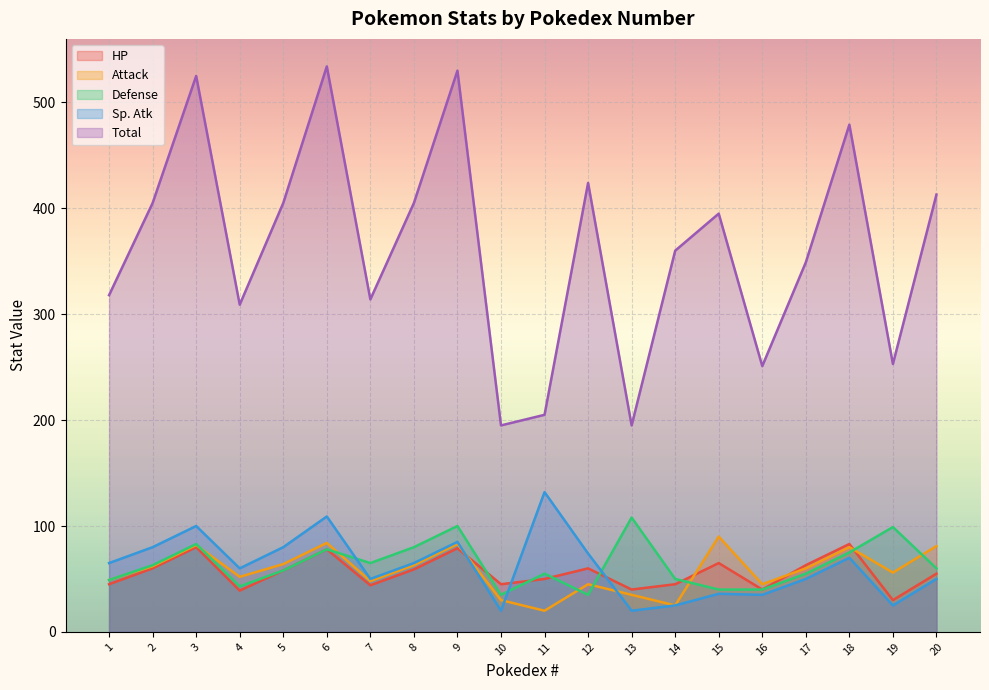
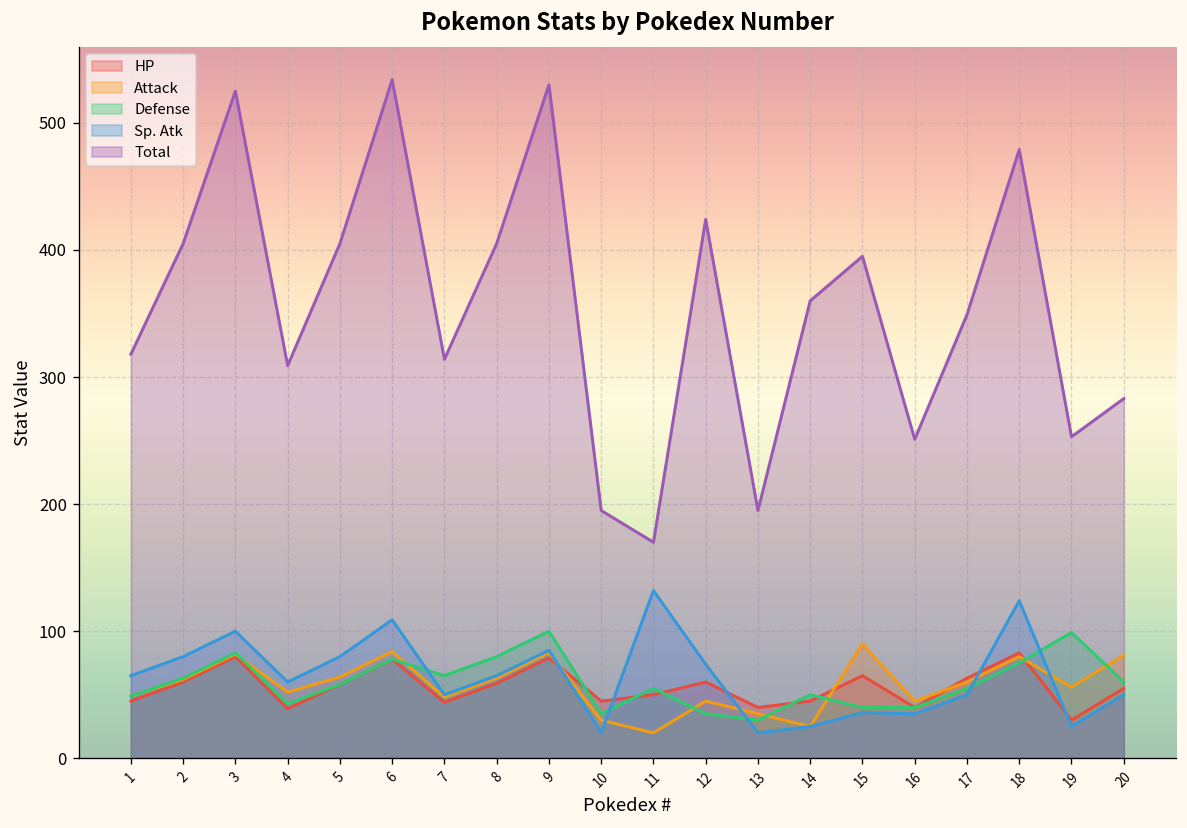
Total, 11: 205 -> 170
Defense, 13: 108 -> 30
Sp. Atk, 18: 70 -> 124
Total, 20: 413 -> 283
